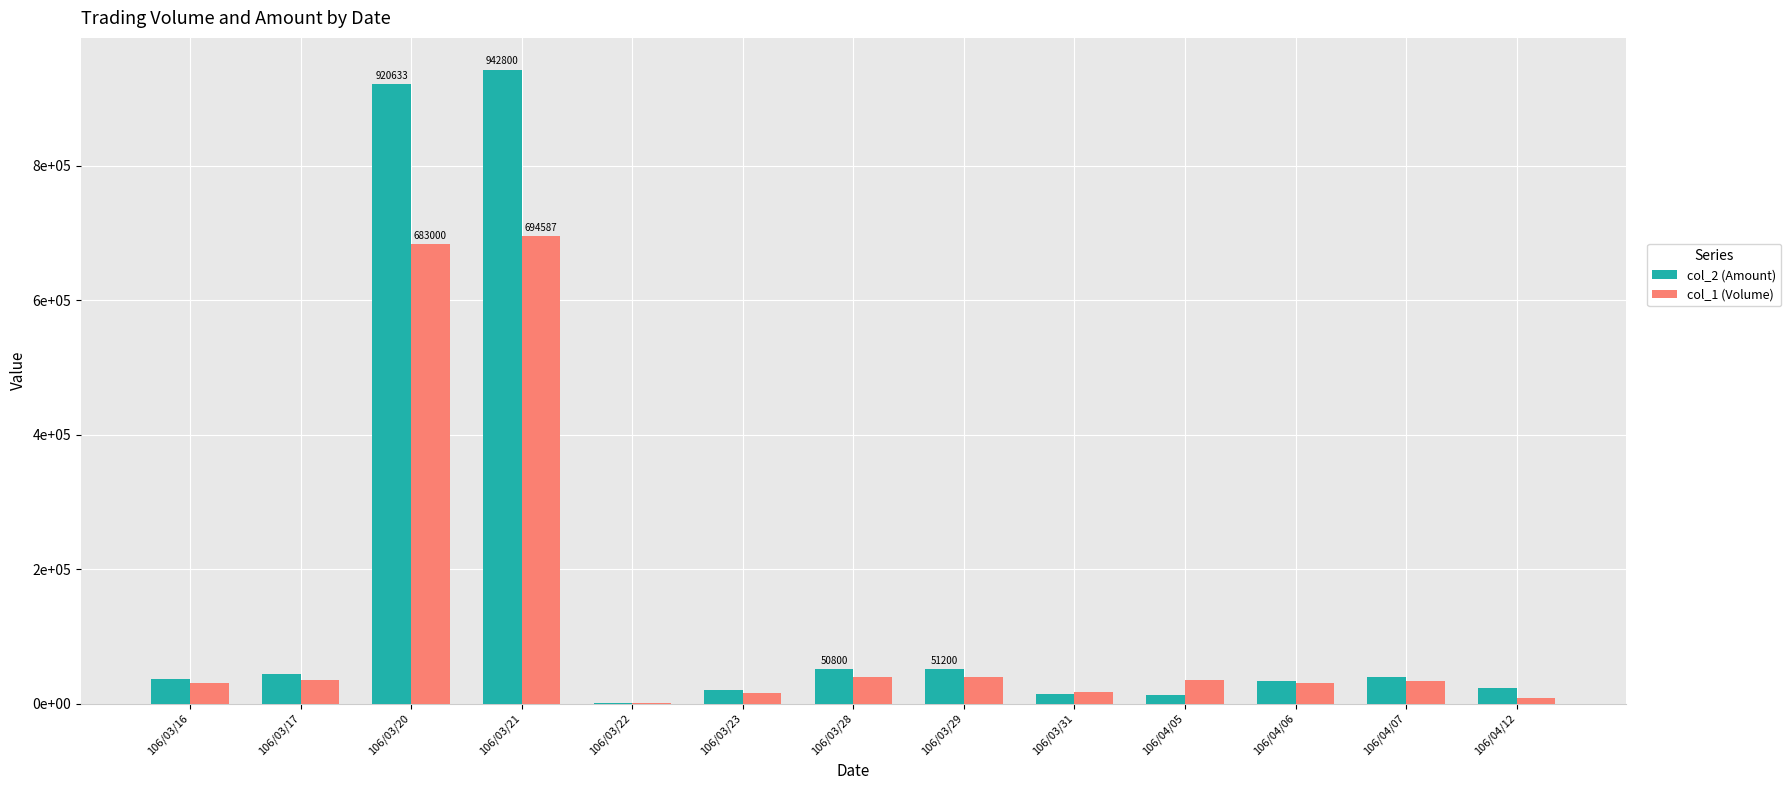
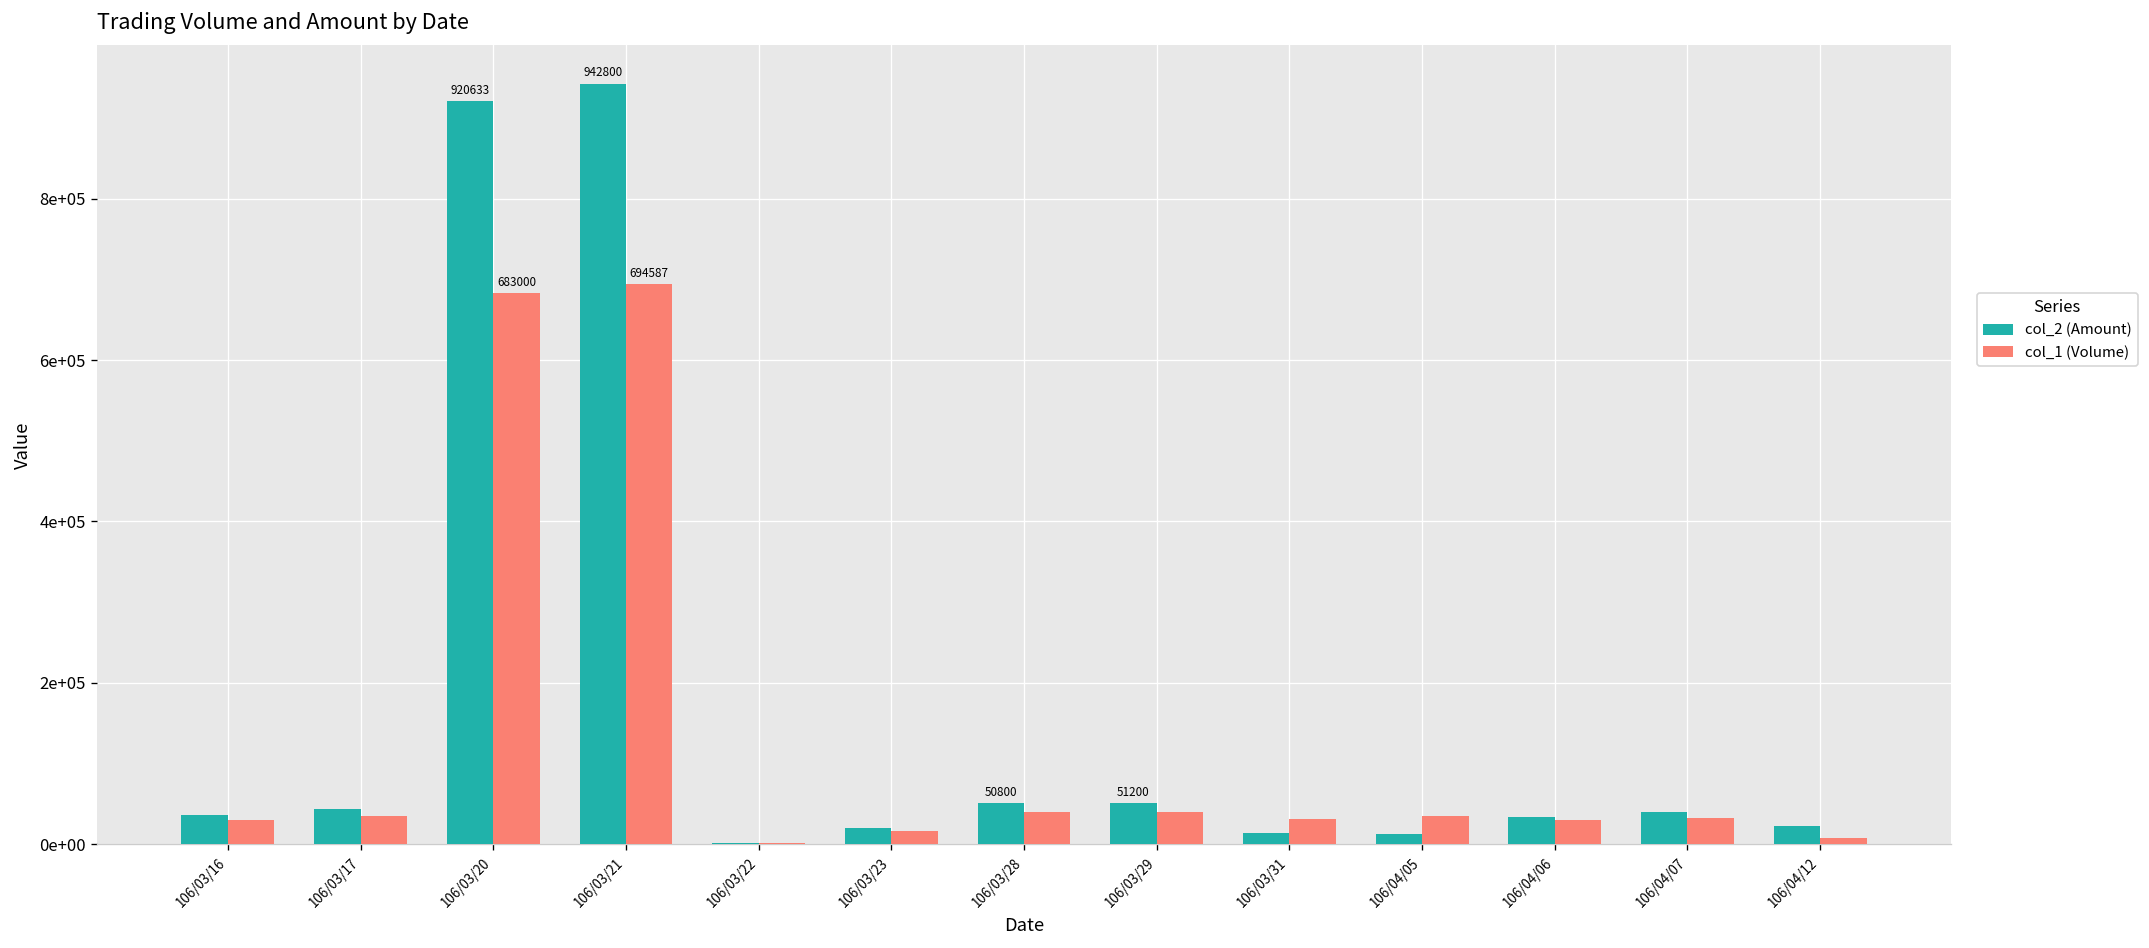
col_1 (Volume), 106/03/31: 20000 -> 30000
